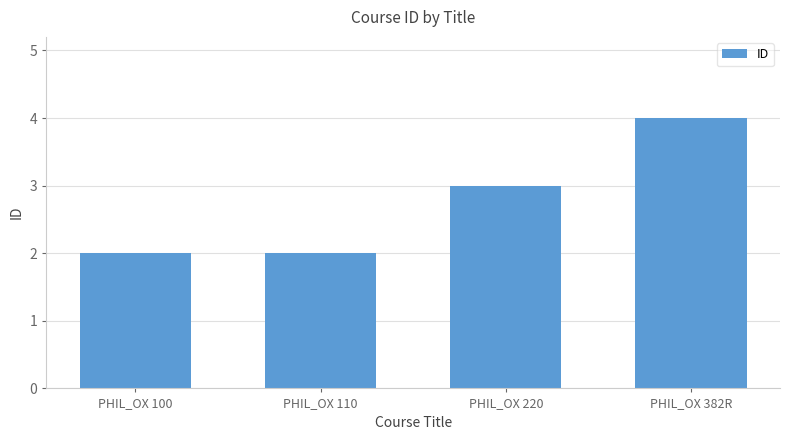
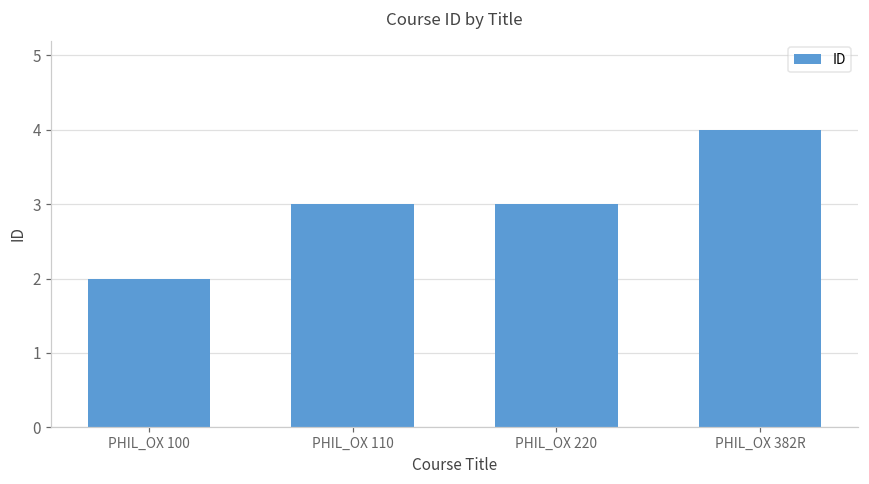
PHIL_OX 110: 2 -> 3
